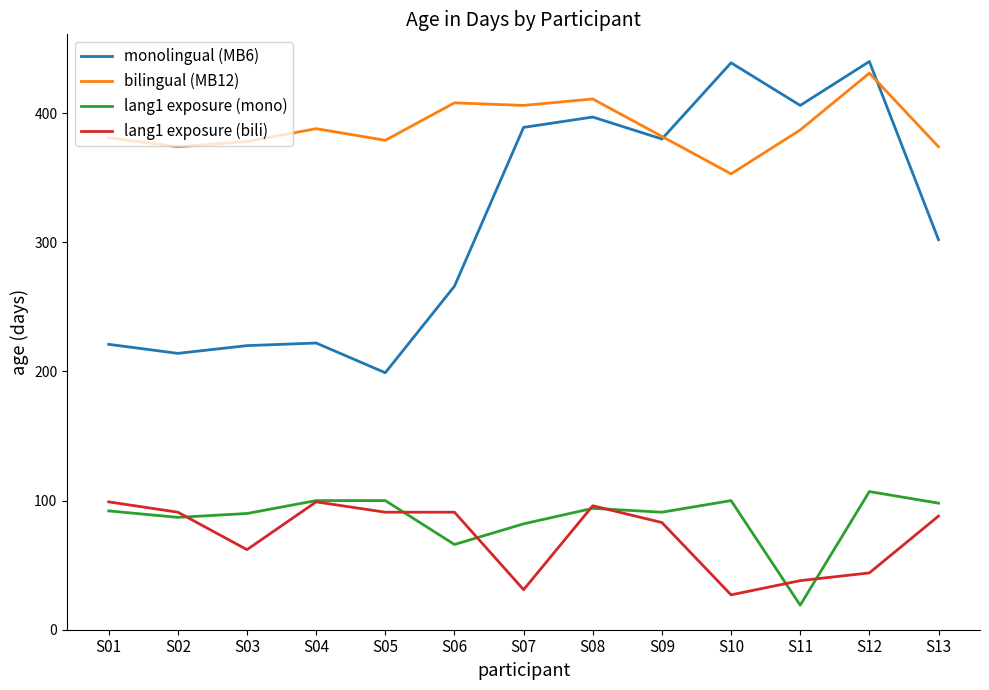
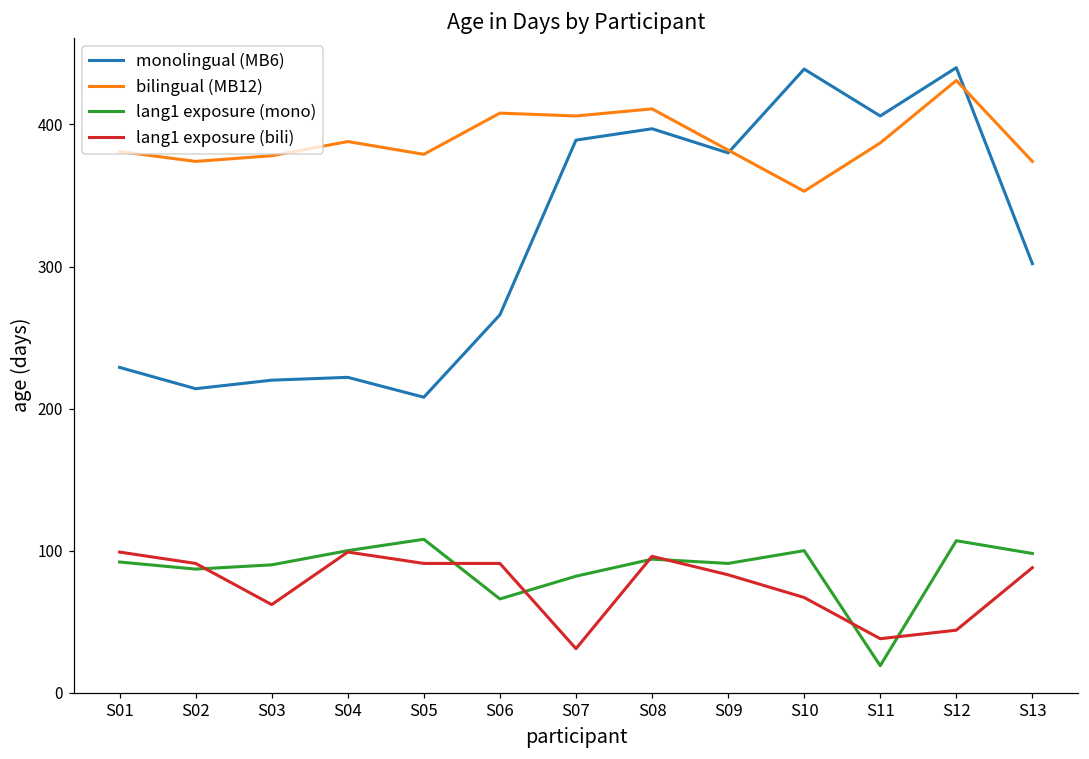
monolingual (MB6), S01: 221 -> 229
monolingual (MB6), S05: 199 -> 208
lang1 exposure (mono), S05: 100 -> 108
lang1 exposure (bili), S10: 27 -> 67
